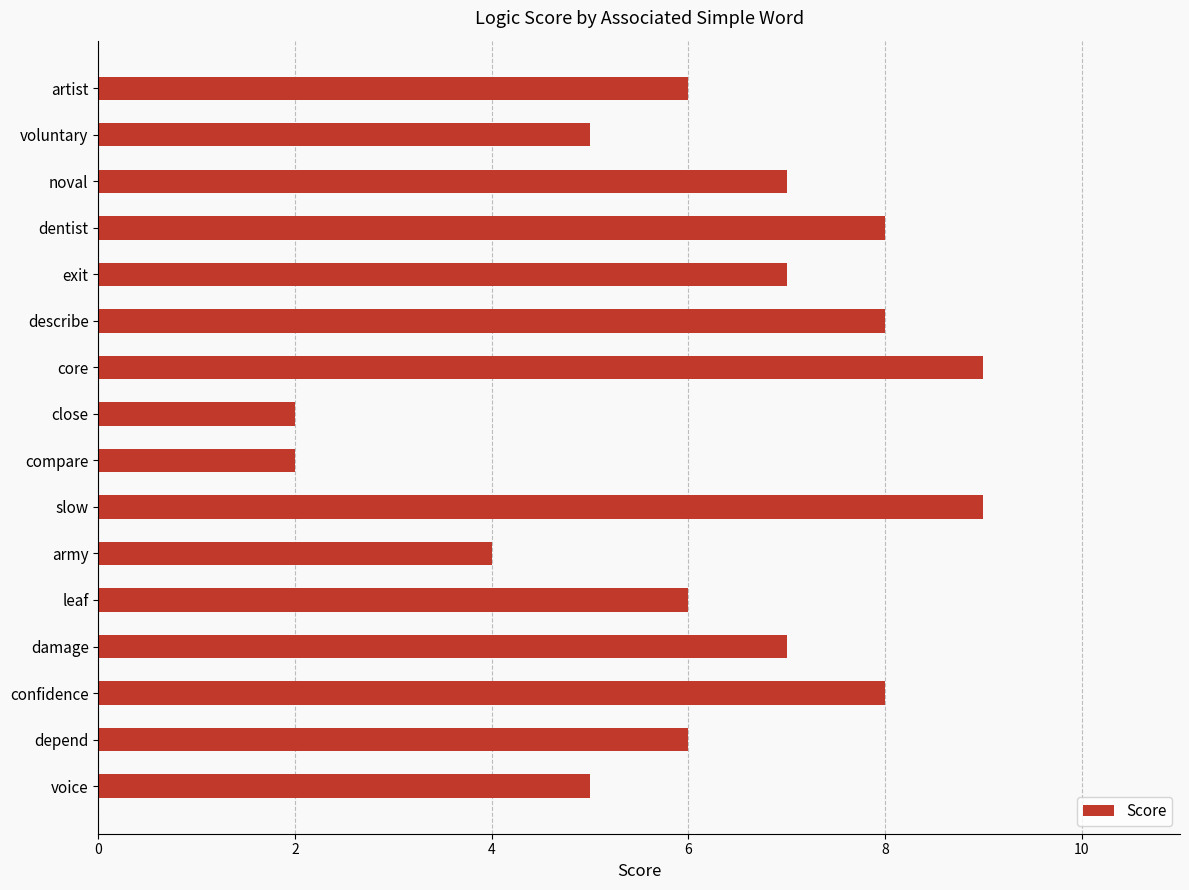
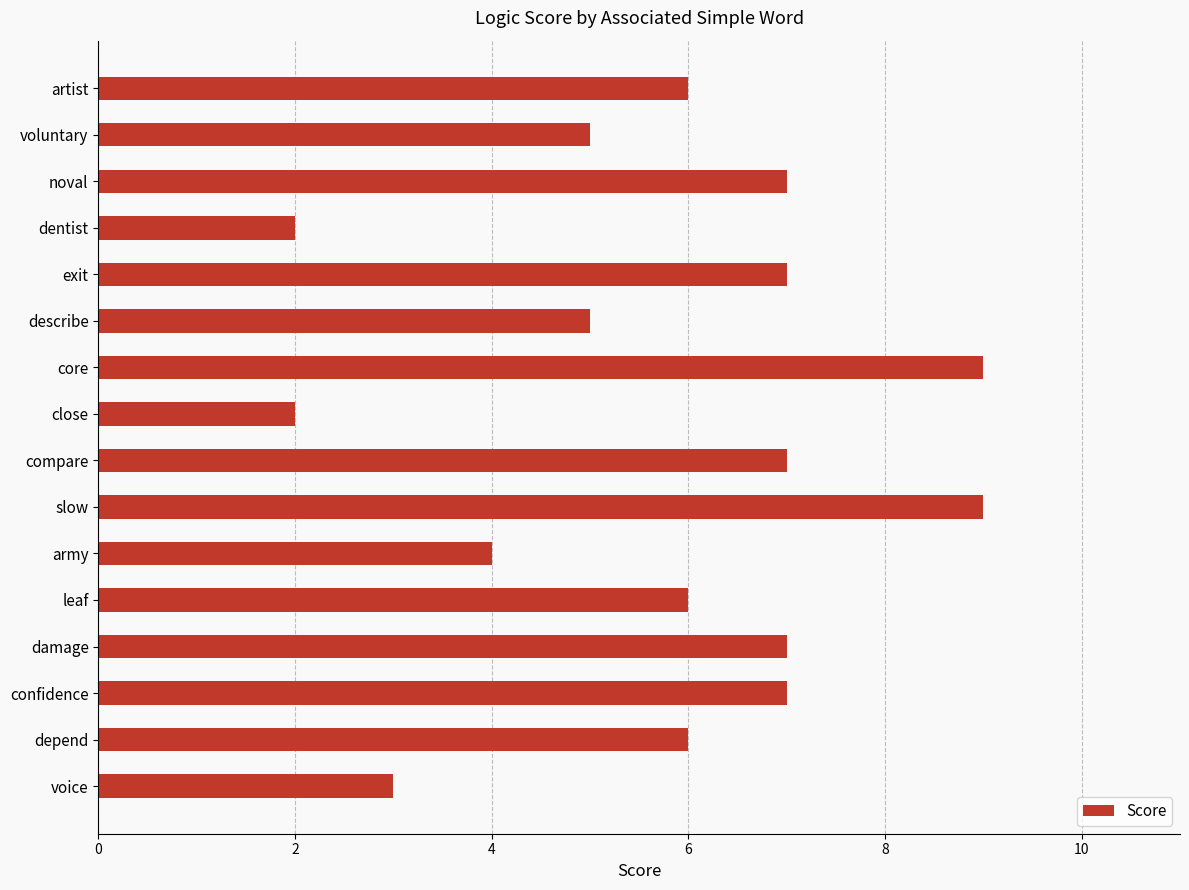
dentist: 8 -> 2
describe: 8 -> 5
compare: 2 -> 7
confidence: 8 -> 7
voice: 5 -> 3
